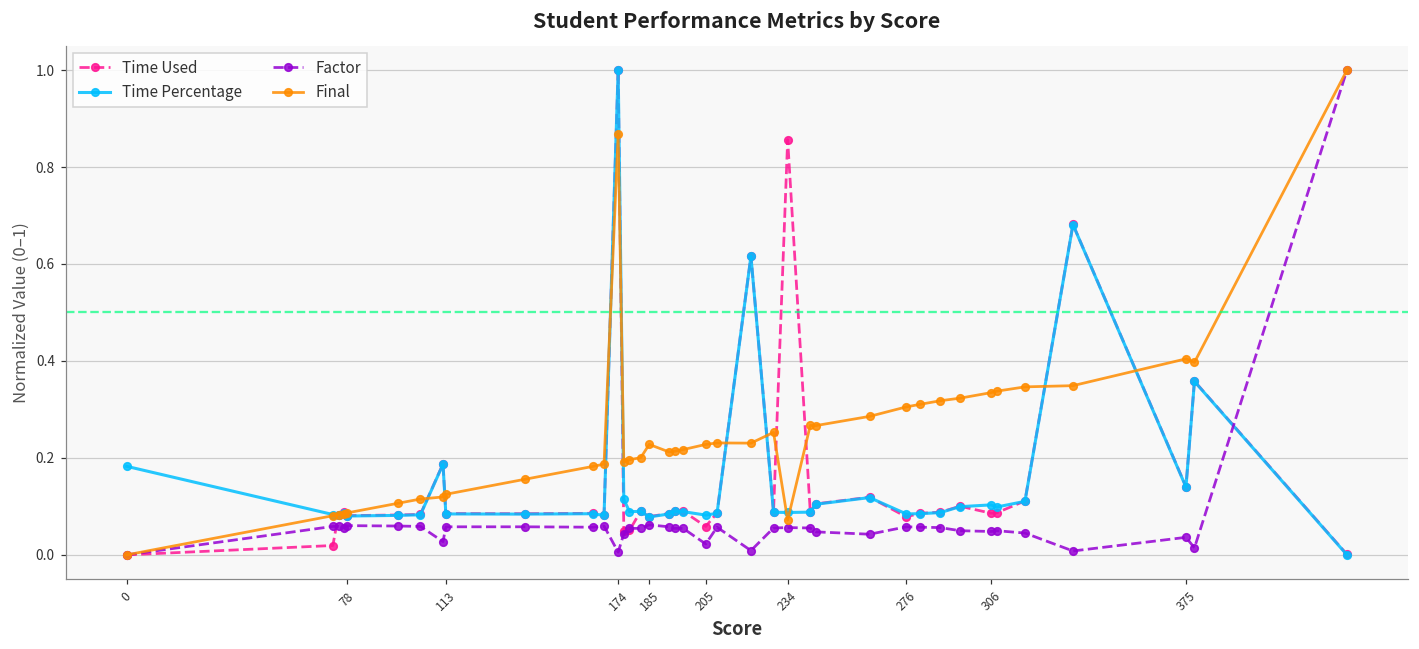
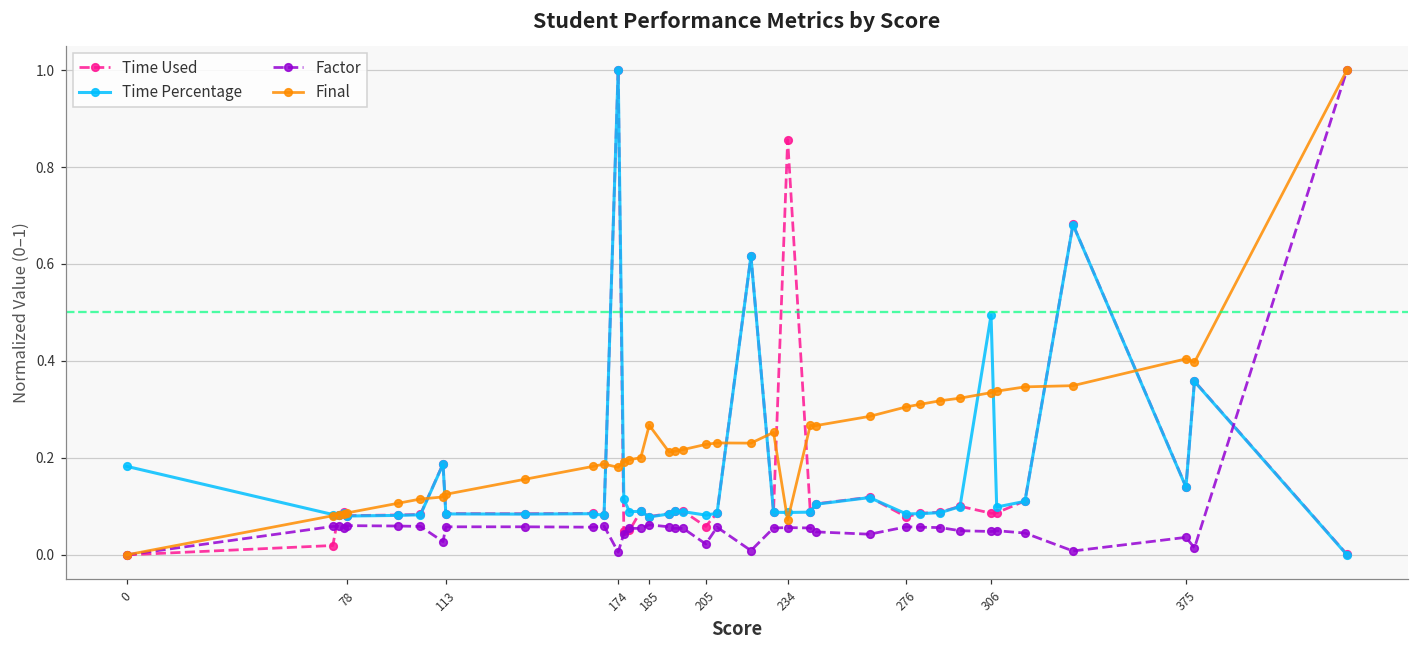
Final, 174: 0.87 -> 0.18
Final, 185: 0.23 -> 0.27
Time Percentage, 306: 0.10 -> 0.49
